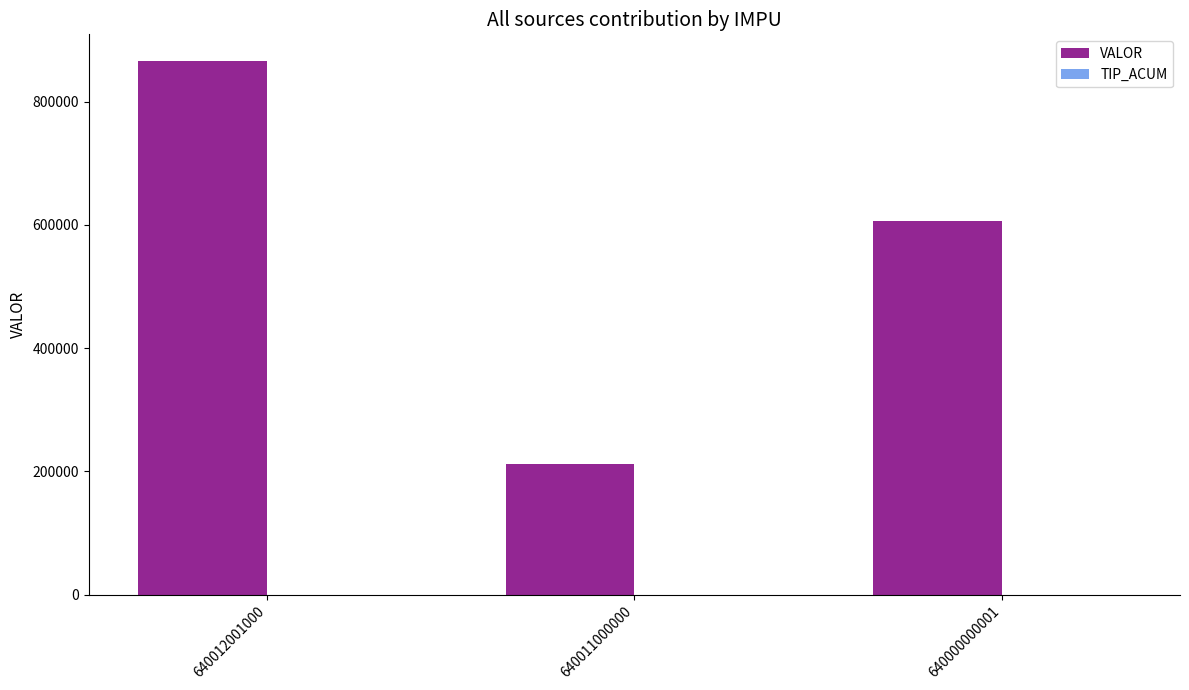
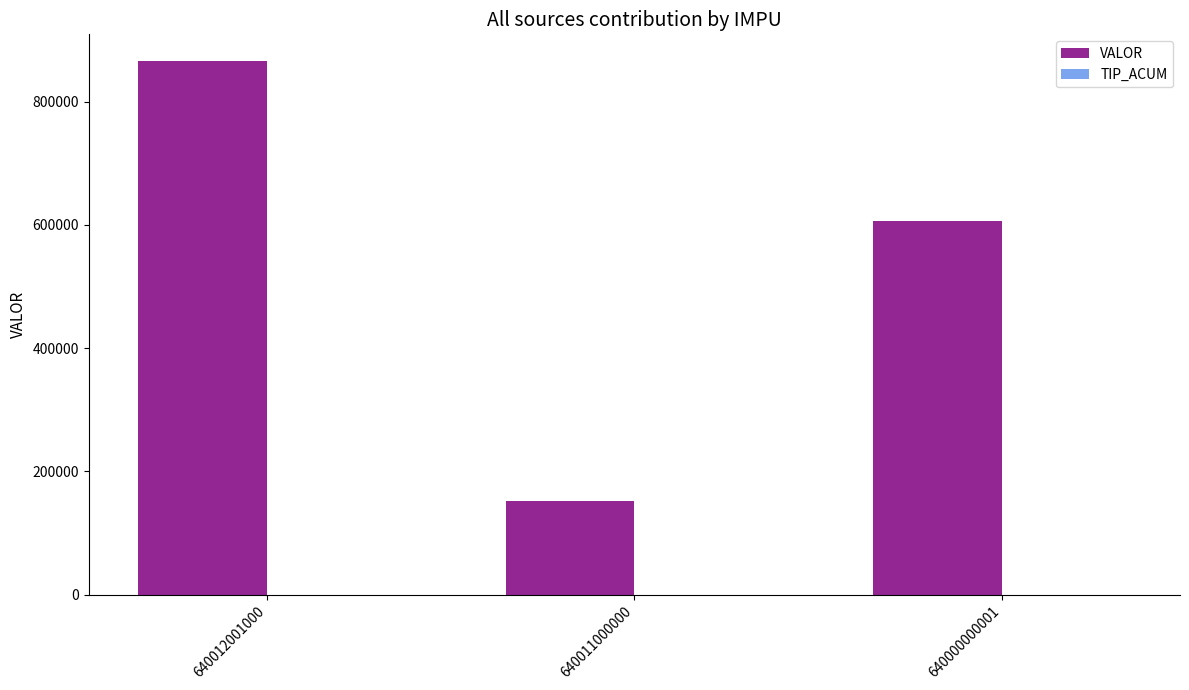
VALOR, 640011000000: 210000 -> 150000
